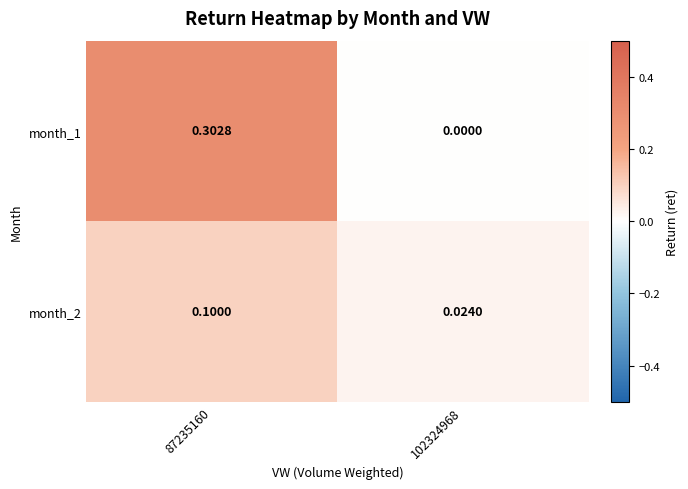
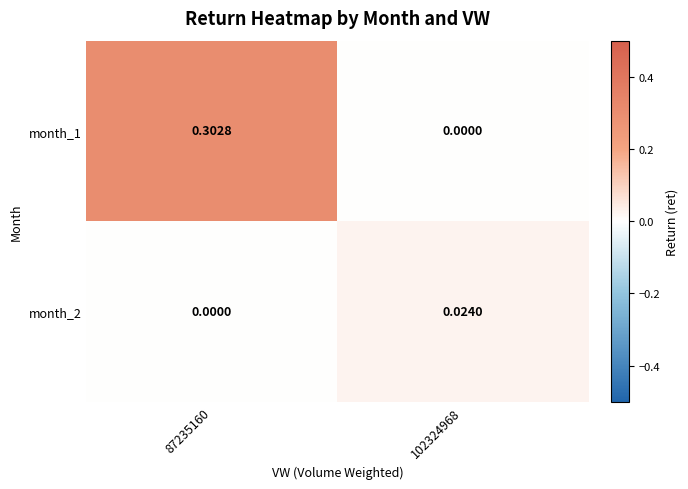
month_2, 87235160: 0.1000 -> 0.0000
